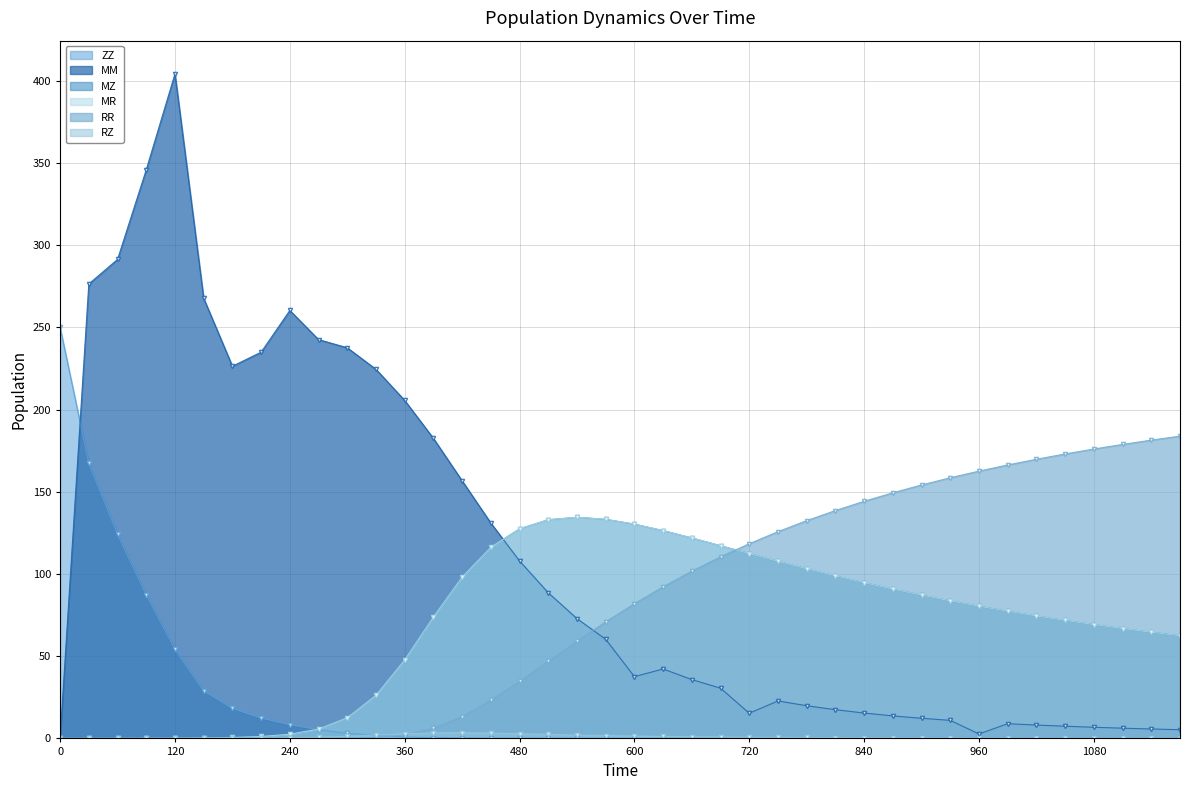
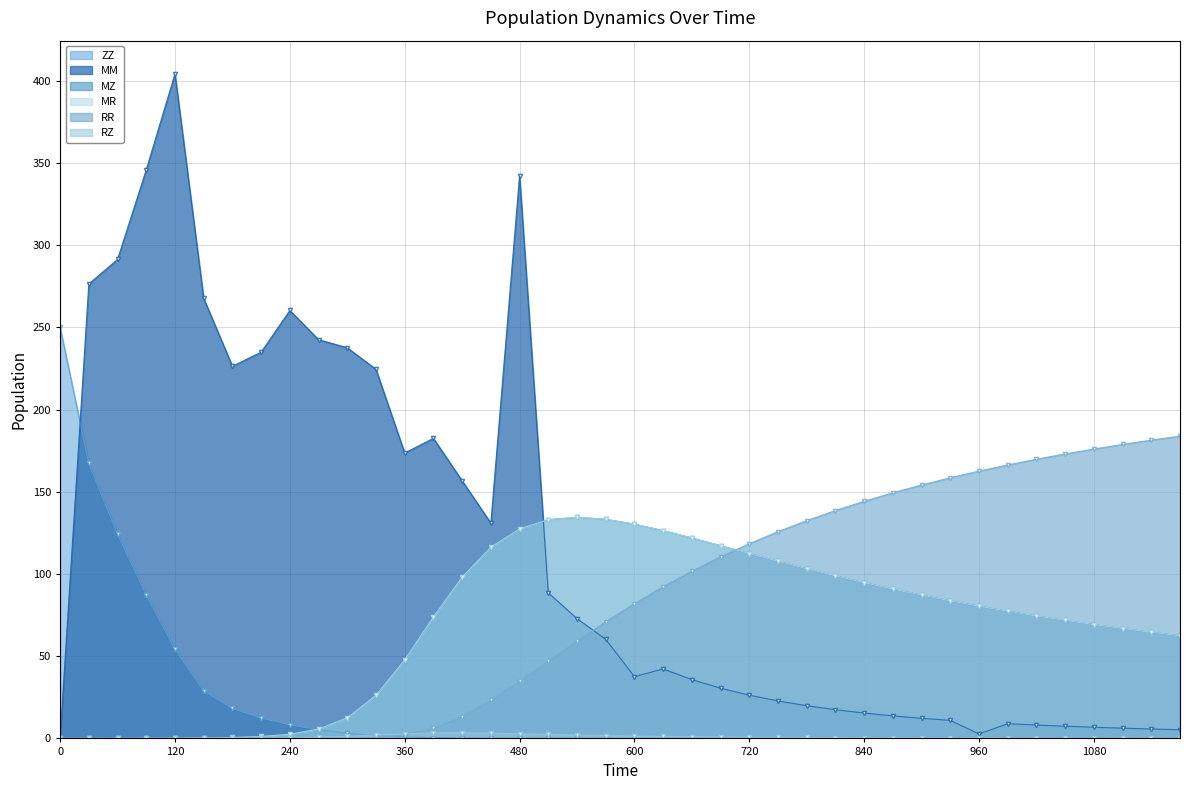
MM, 360: 206 -> 174
MM, 480: 108 -> 342
MM, 720: 15 -> 26
